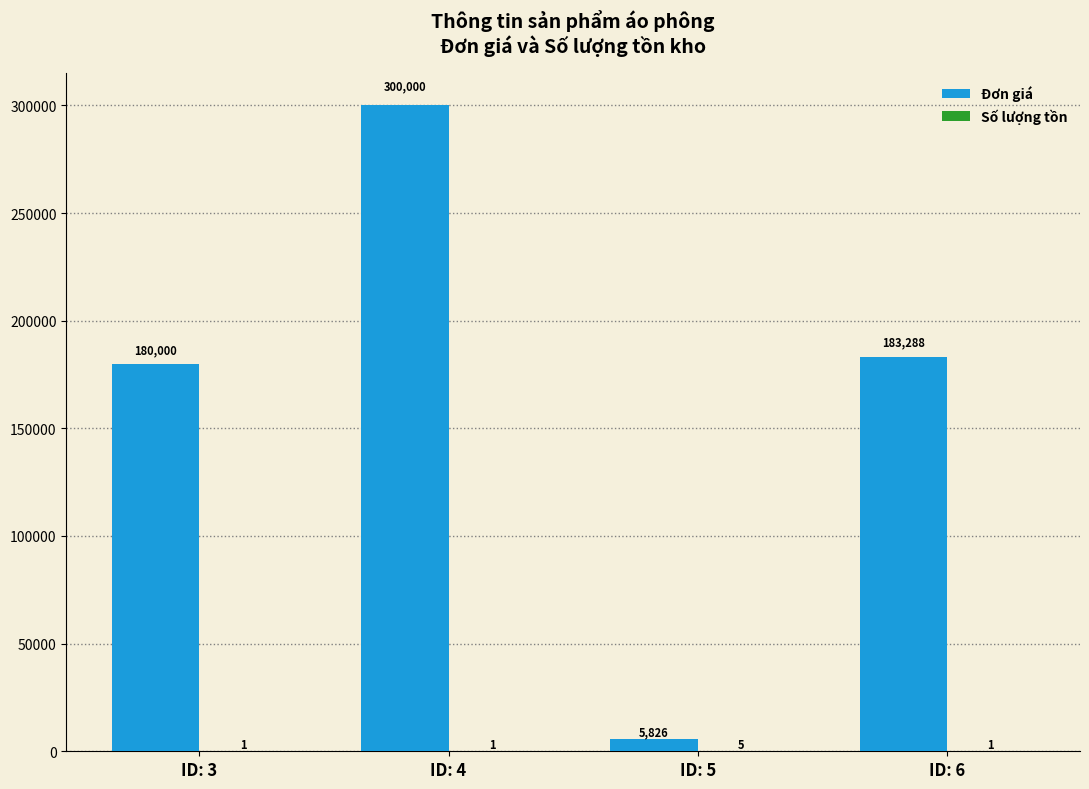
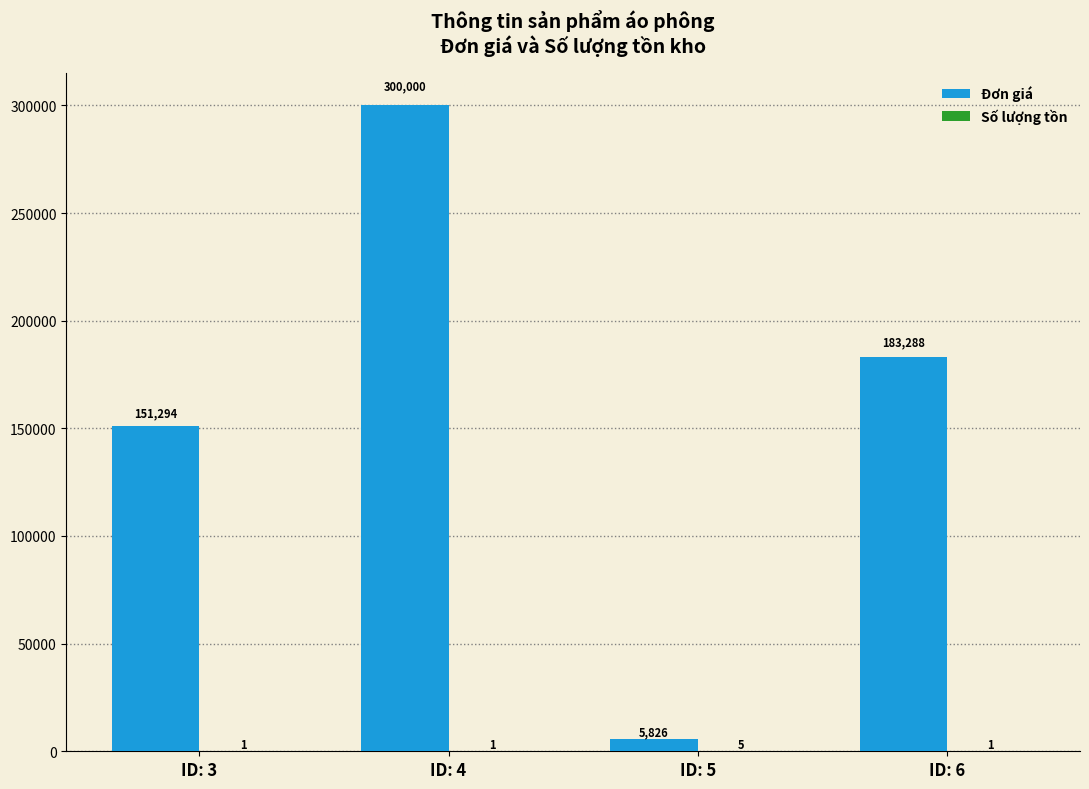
Đơn giá, ID: 3: 180,000 -> 151,294
